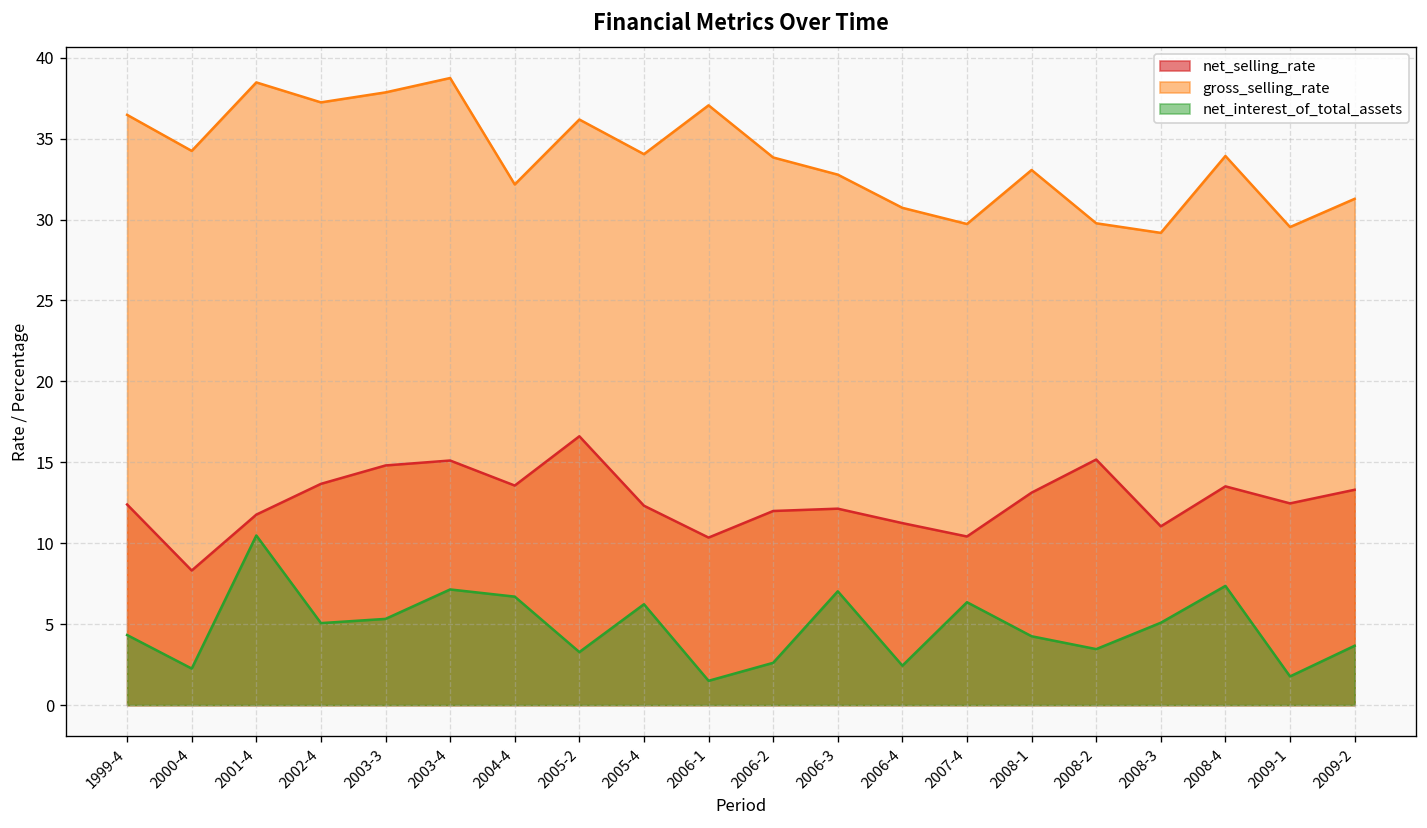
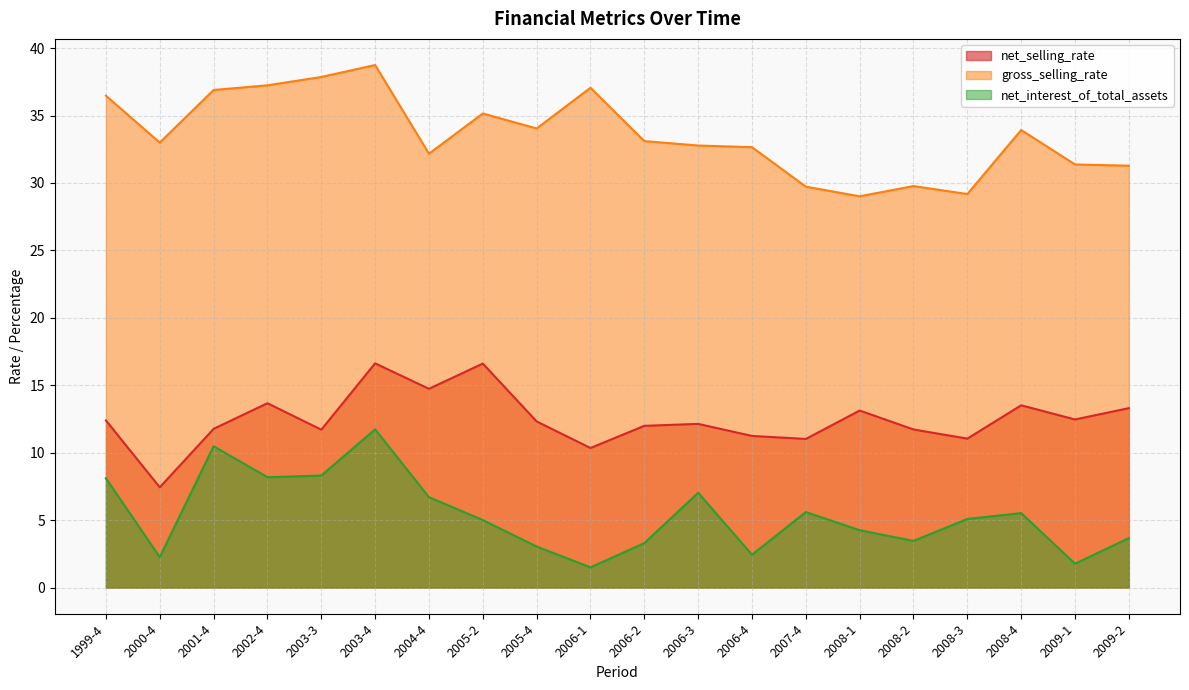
net_interest_of_total_assets, 1999-4: 4.3 -> 8.1
net_selling_rate, 2000-4: 8.3 -> 7.4
gross_selling_rate, 2000-4: 34.2 -> 33.0
gross_selling_rate, 2001-4: 38.5 -> 36.9
net_interest_of_total_assets, 2002-4: 5.1 -> 8.2
net_selling_rate, 2003-3: 14.8 -> 11.7
net_interest_of_total_assets, 2003-3: 5.3 -> 8.3
net_selling_rate, 2003-4: 15.1 -> 16.6
net_interest_of_total_assets, 2003-4: 7.1 -> 11.7
net_selling_rate, 2004-4: 13.6 -> 14.7
gross_selling_rate, 2005-2: 36.2 -> 35.1
net_interest_of_total_assets, 2005-2: 3.3 -> 5.0
net_interest_of_total_assets, 2005-4: 6.2 -> 3.0
gross_selling_rate, 2006-2: 33.8 -> 33.1
net_interest_of_total_assets, 2006-2: 2.6 -> 3.3
gross_selling_rate, 2006-4: 30.7 -> 32.7
net_selling_rate, 2007-4: 10.4 -> 11.0
net_interest_of_total_assets, 2007-4: 6.4 -> 5.6
gross_selling_rate, 2008-1: 33.1 -> 29.0
net_selling_rate, 2008-2: 15.2 -> 11.7
net_interest_of_total_assets, 2008-4: 7.4 -> 5.5
gross_selling_rate, 2009-1: 29.5 -> 31.4
